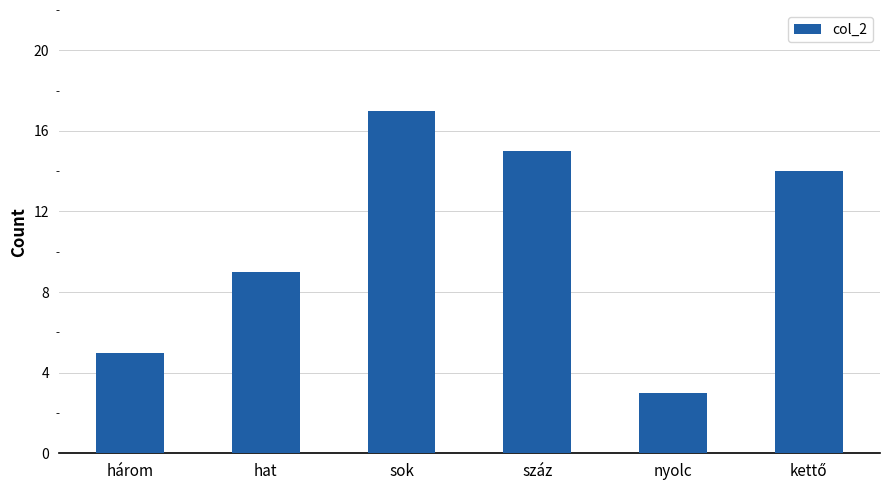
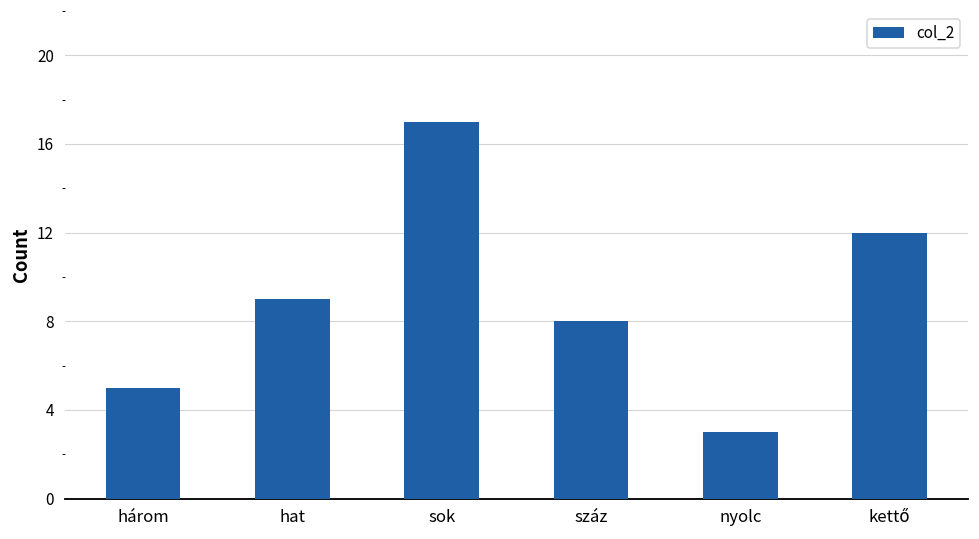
száz: 15 -> 8
kettő: 14 -> 12
